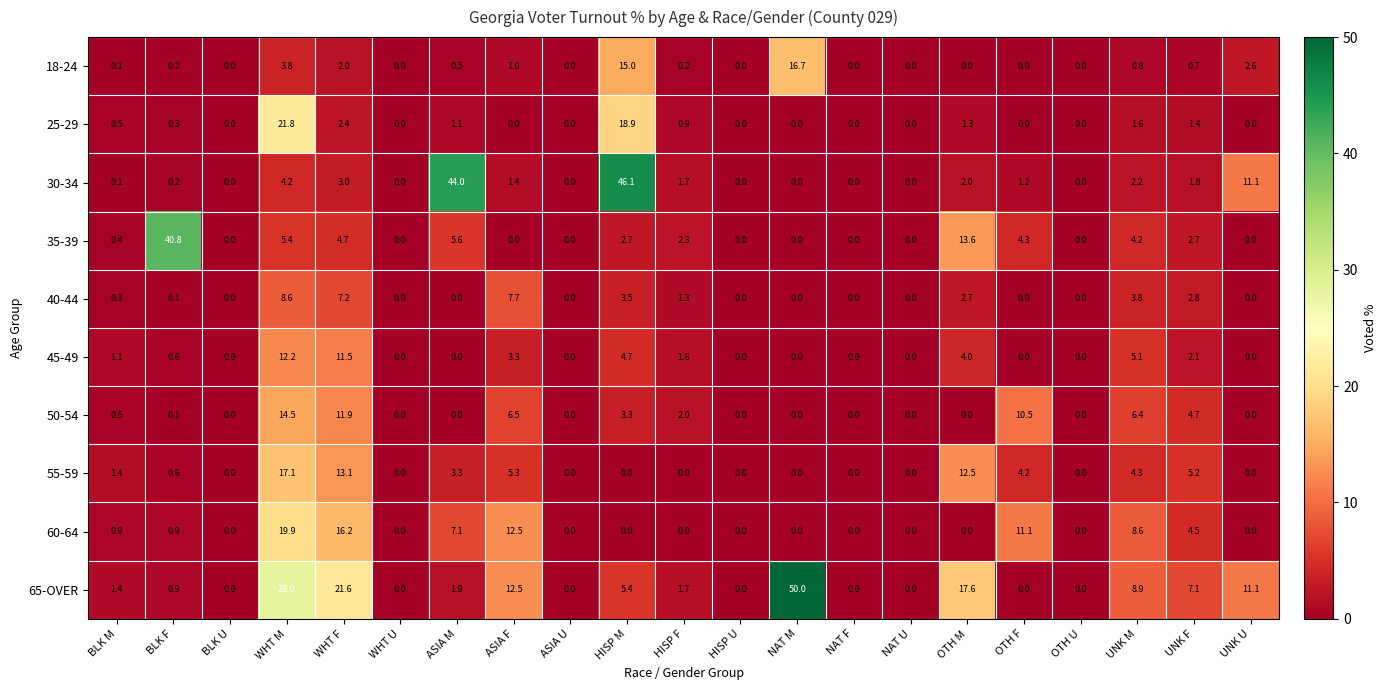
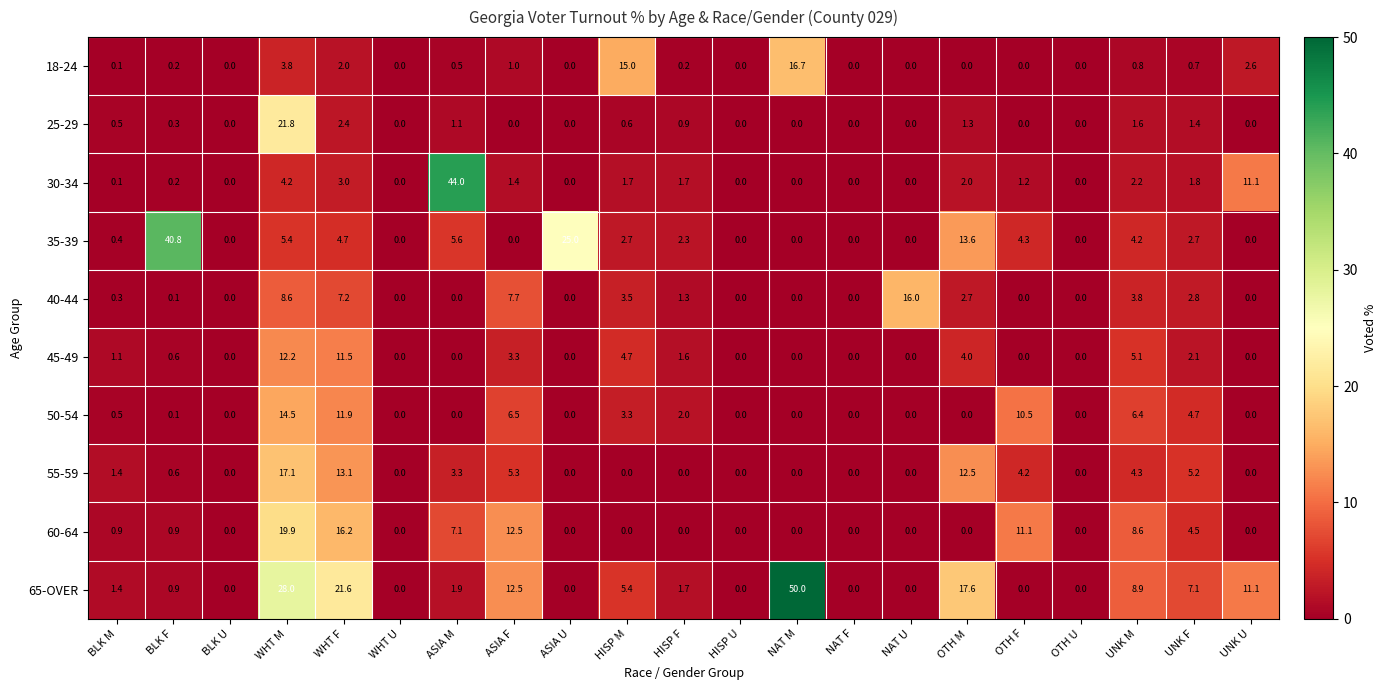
25-29, HISP M: 18.9 -> 0.6
30-34, HISP M: 46.1 -> 1.7
35-39, ASIA U: 0.0 -> 25.0
40-44, NAT U: 0.0 -> 16.0
